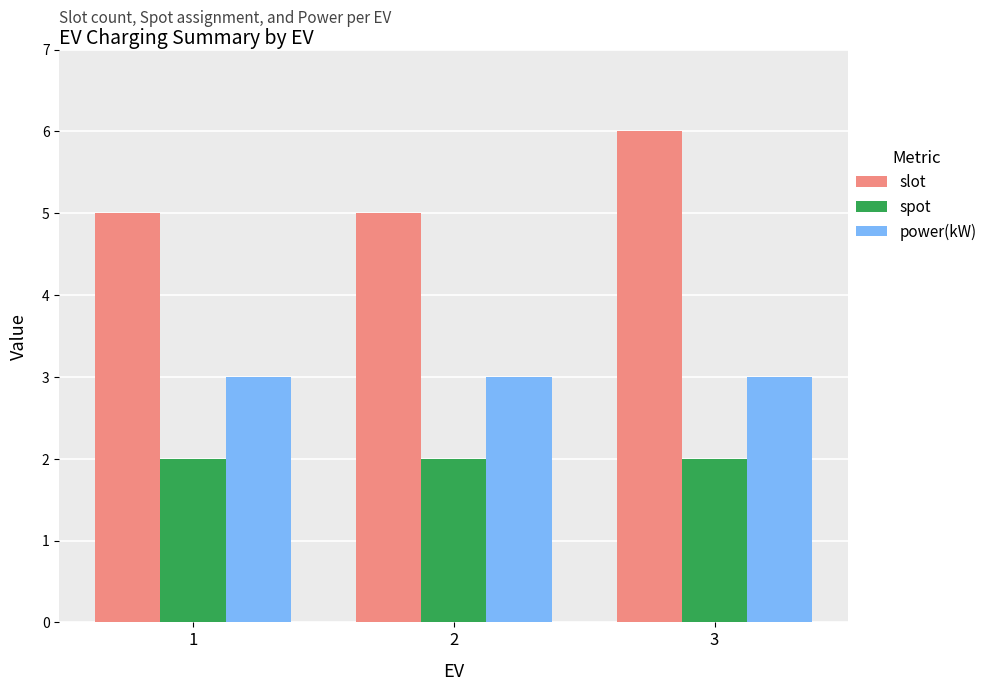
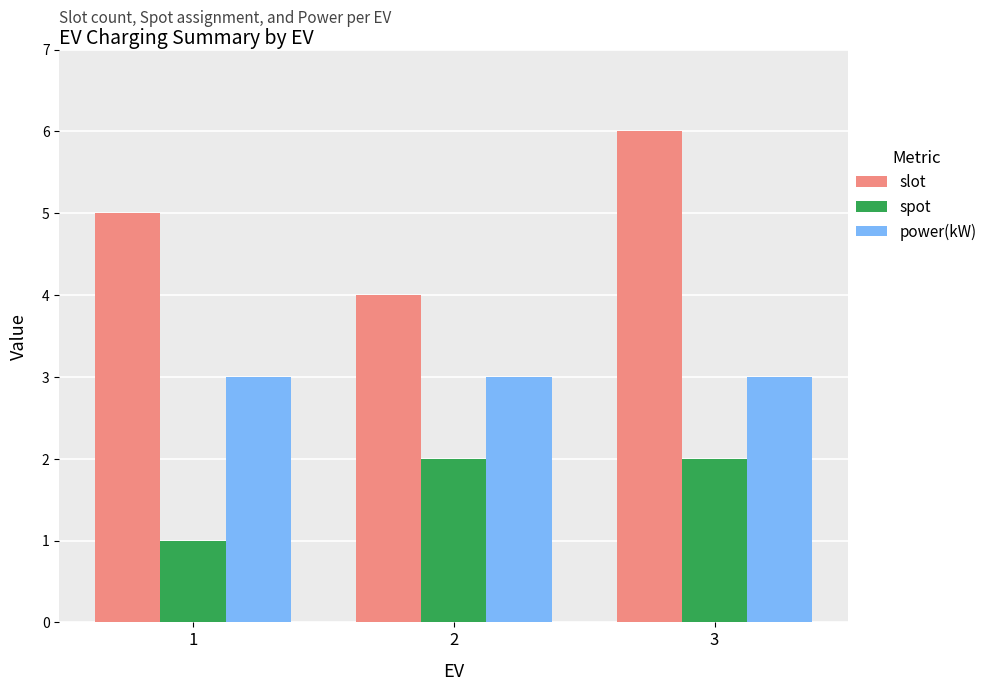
spot, 1: 2 -> 1
slot, 2: 5 -> 4
